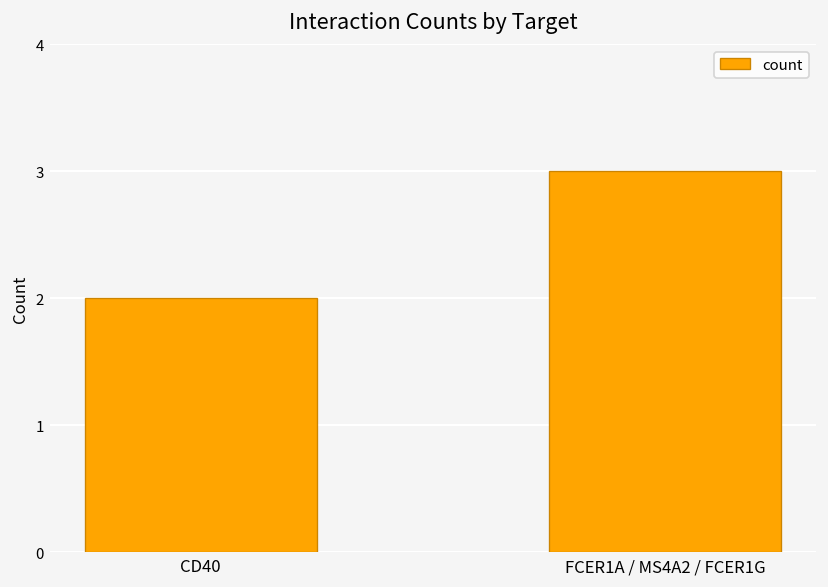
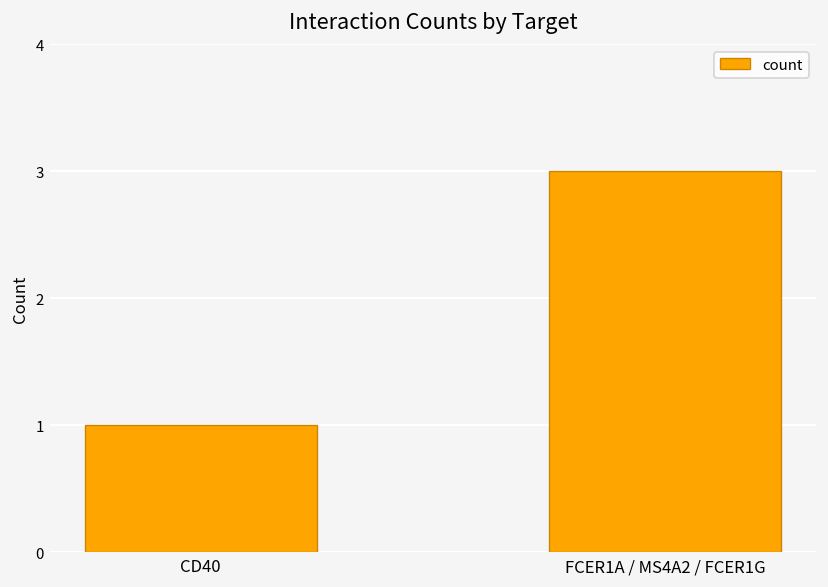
CD40: 2 -> 1
